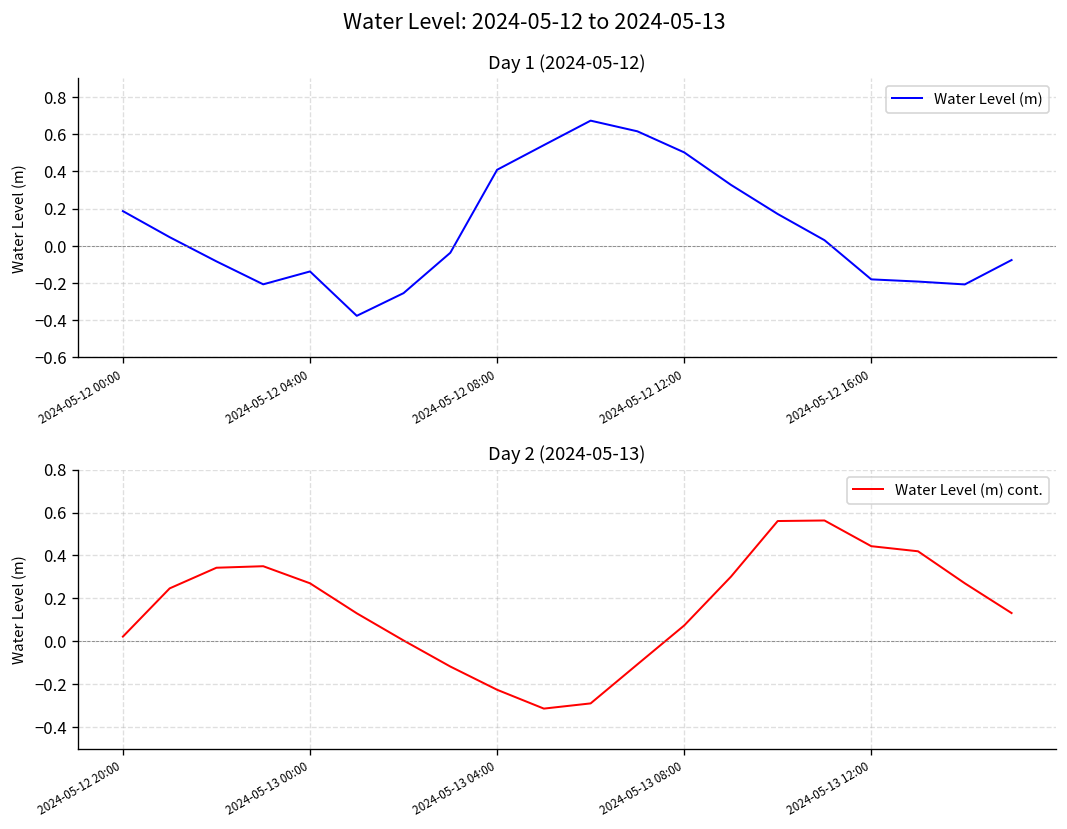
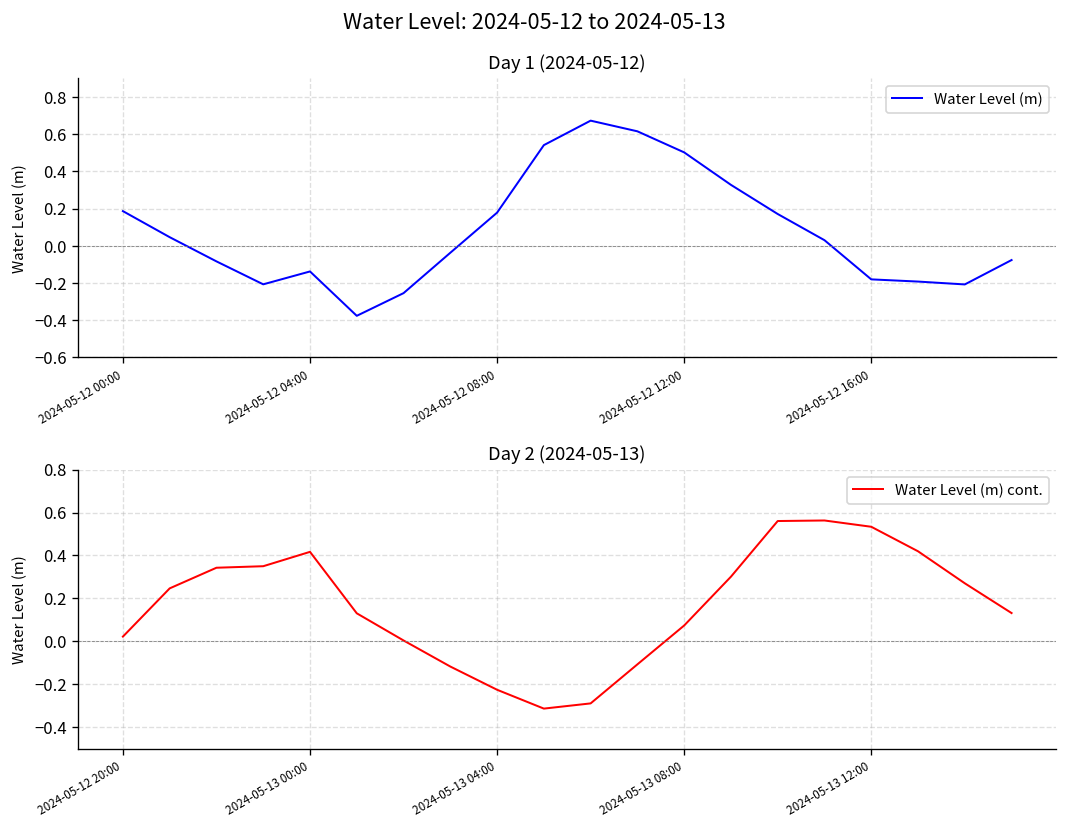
Day 1 (2024-05-12), 2024-05-12 08:00: 0.41 -> 0.18
Day 2 (2024-05-13), 2024-05-13 00:00: 0.27 -> 0.42
Day 2 (2024-05-13), 2024-05-13 12:00: 0.44 -> 0.53
